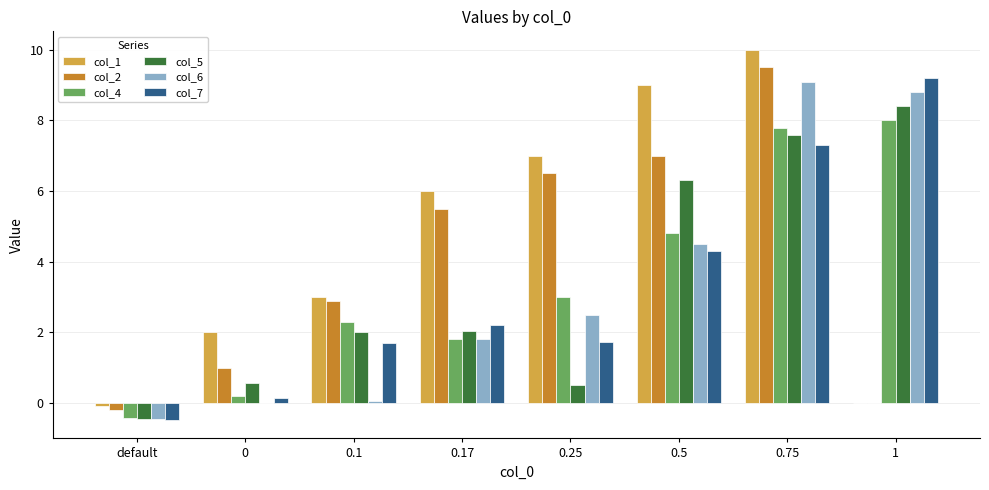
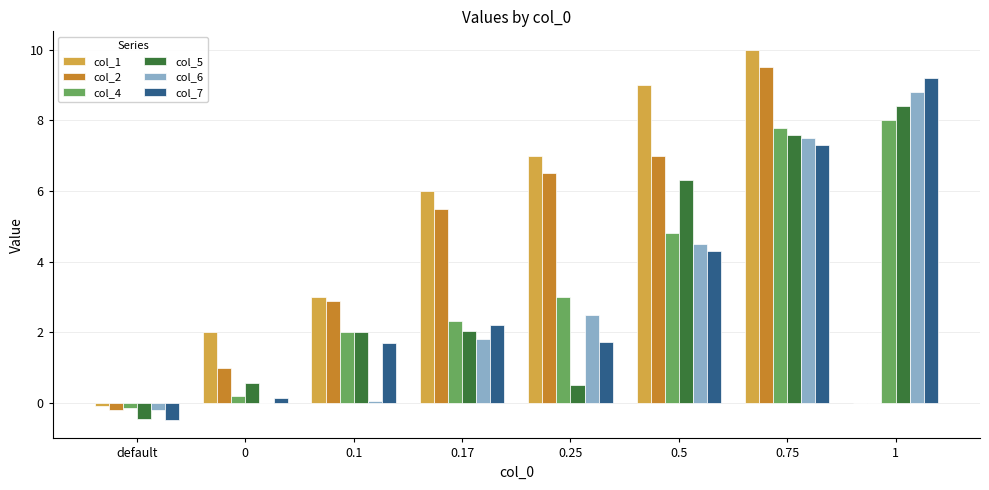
col_4, default: -0.4 -> -0.1
col_6, default: -0.5 -> -0.2
col_4, 0.1: 2.3 -> 2.0
col_4, 0.17: 1.8 -> 2.3
col_6, 0.75: 9.1 -> 7.5
